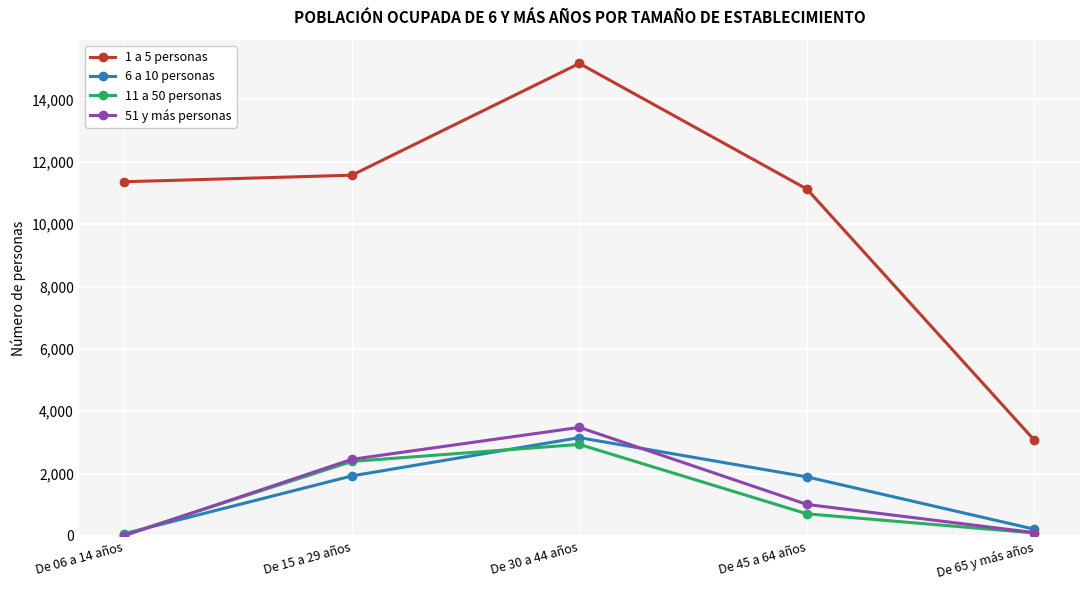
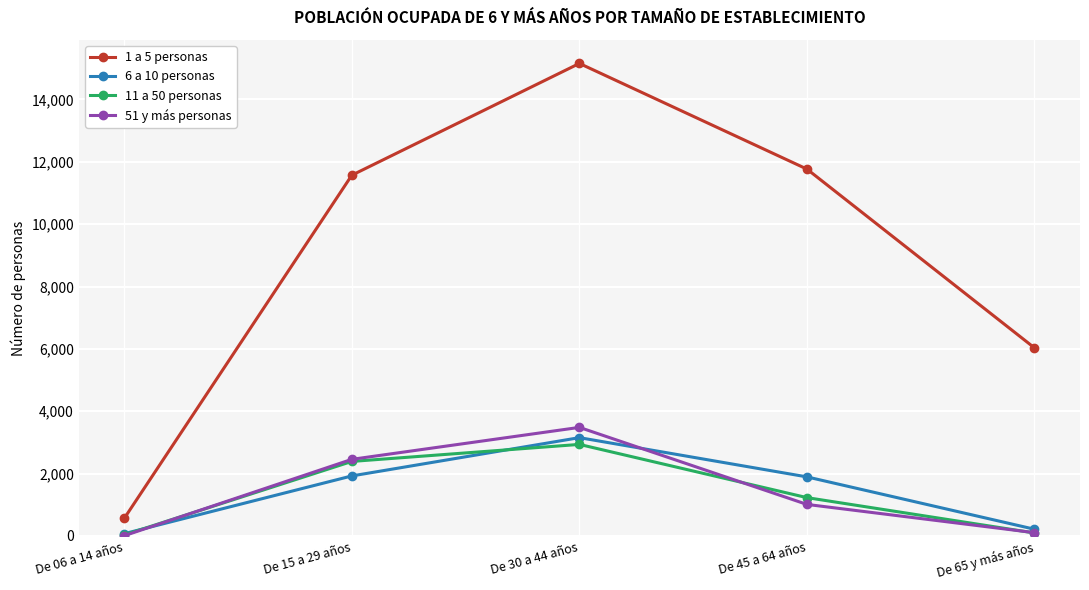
1 a 5 personas, De 06 a 14 años: 11,400 -> 600
1 a 5 personas, De 45 a 64 años: 11,100 -> 11,800
11 a 50 personas, De 45 a 64 años: 700 -> 1,200
1 a 5 personas, De 65 y más años: 3,100 -> 6,000
